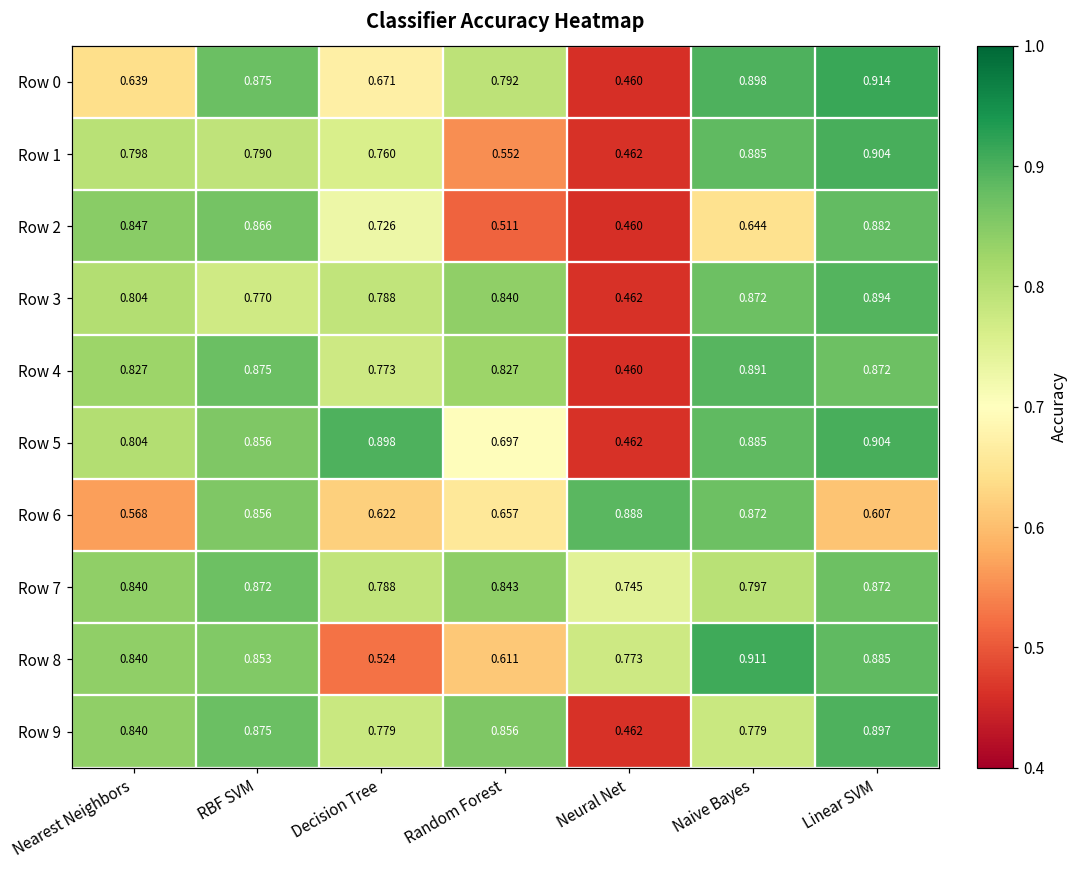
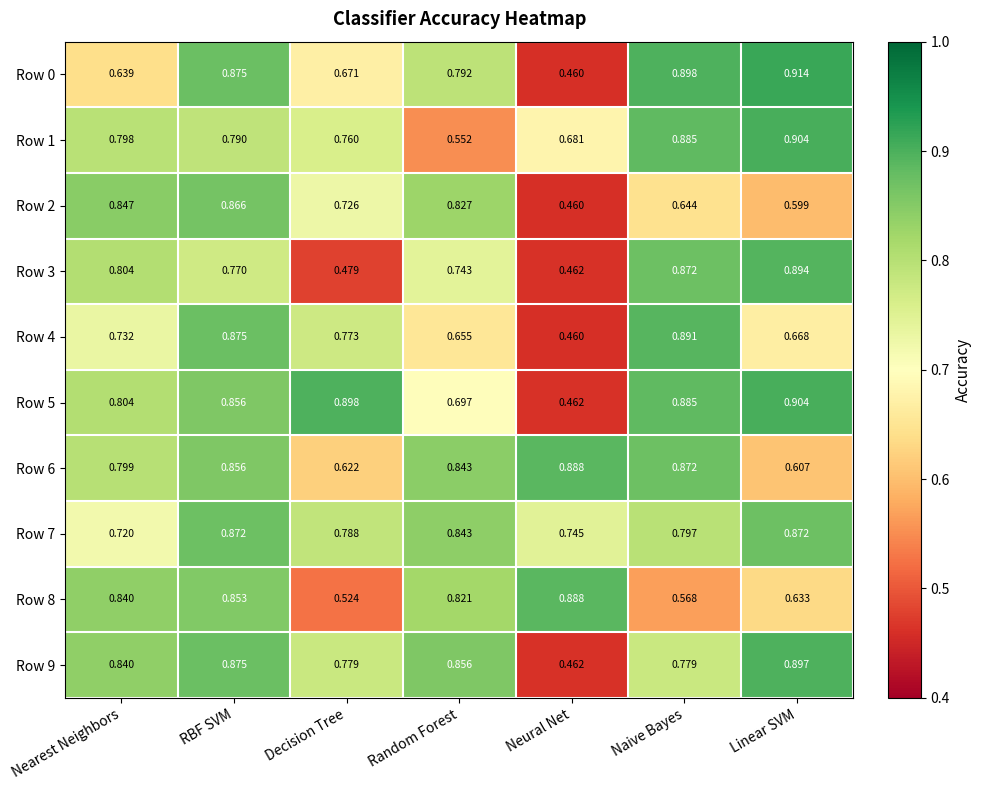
Row 1, Neural Net: 0.462 -> 0.681
Row 2, Random Forest: 0.511 -> 0.827
Row 2, Linear SVM: 0.882 -> 0.599
Row 3, Decision Tree: 0.788 -> 0.479
Row 3, Random Forest: 0.840 -> 0.743
Row 4, Nearest Neighbors: 0.827 -> 0.732
Row 4, Random Forest: 0.827 -> 0.655
Row 4, Linear SVM: 0.872 -> 0.668
Row 6, Nearest Neighbors: 0.568 -> 0.799
Row 6, Random Forest: 0.657 -> 0.843
Row 7, Nearest Neighbors: 0.840 -> 0.720
Row 8, Random Forest: 0.611 -> 0.821
Row 8, Neural Net: 0.773 -> 0.888
Row 8, Naive Bayes: 0.911 -> 0.568
Row 8, Linear SVM: 0.885 -> 0.633
